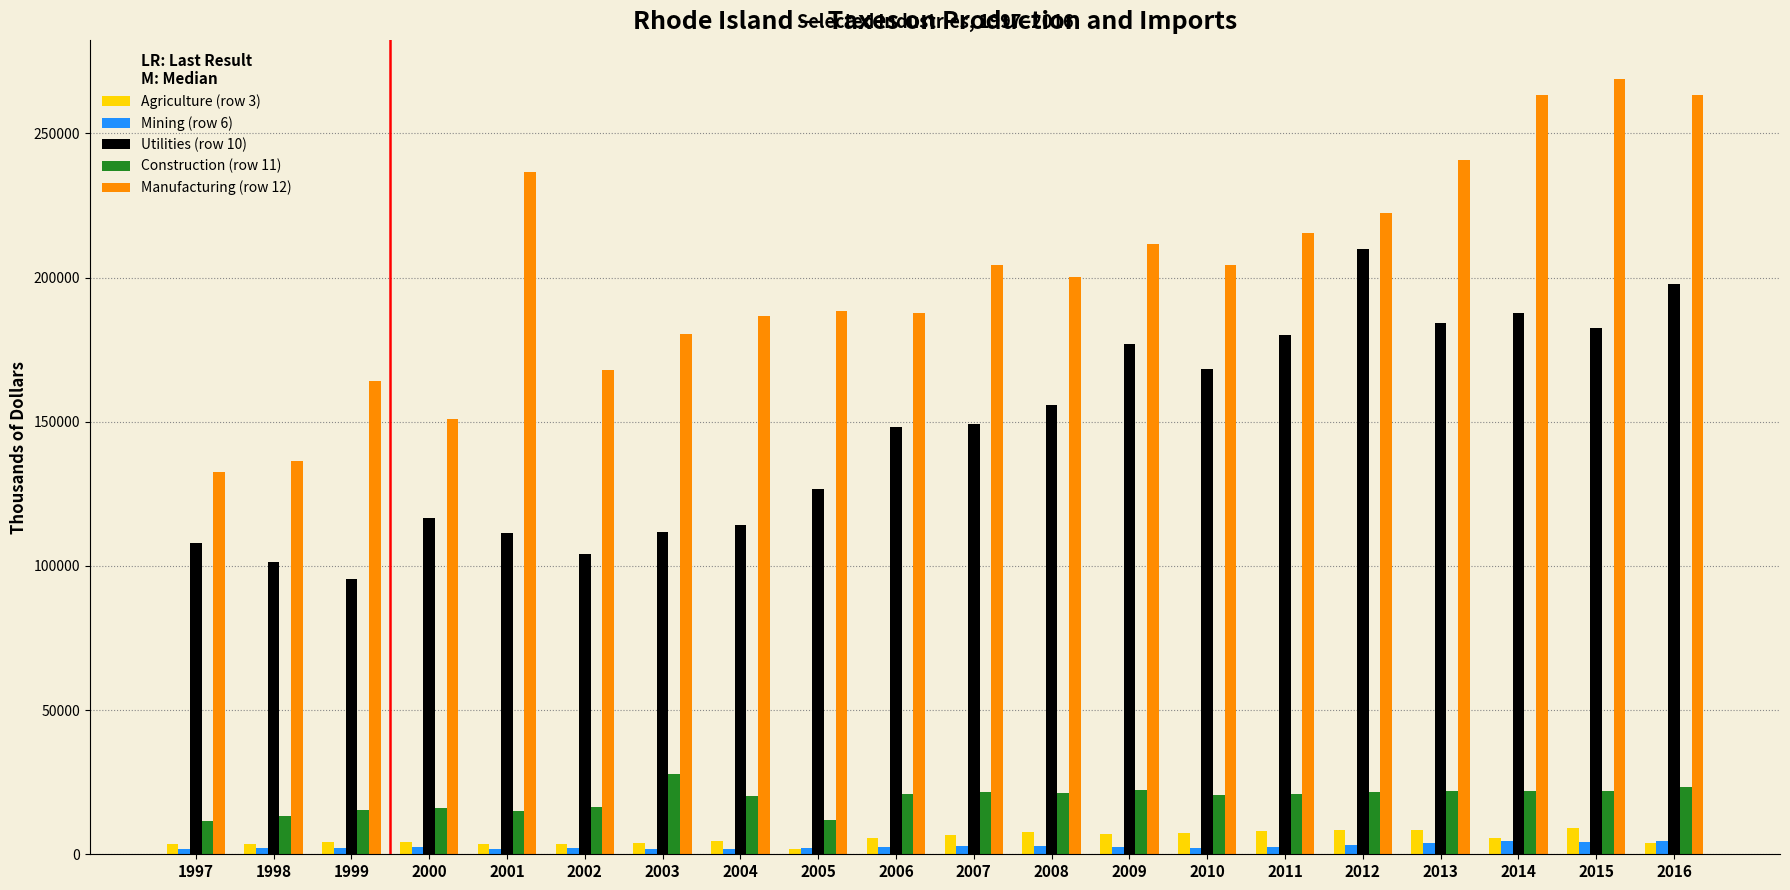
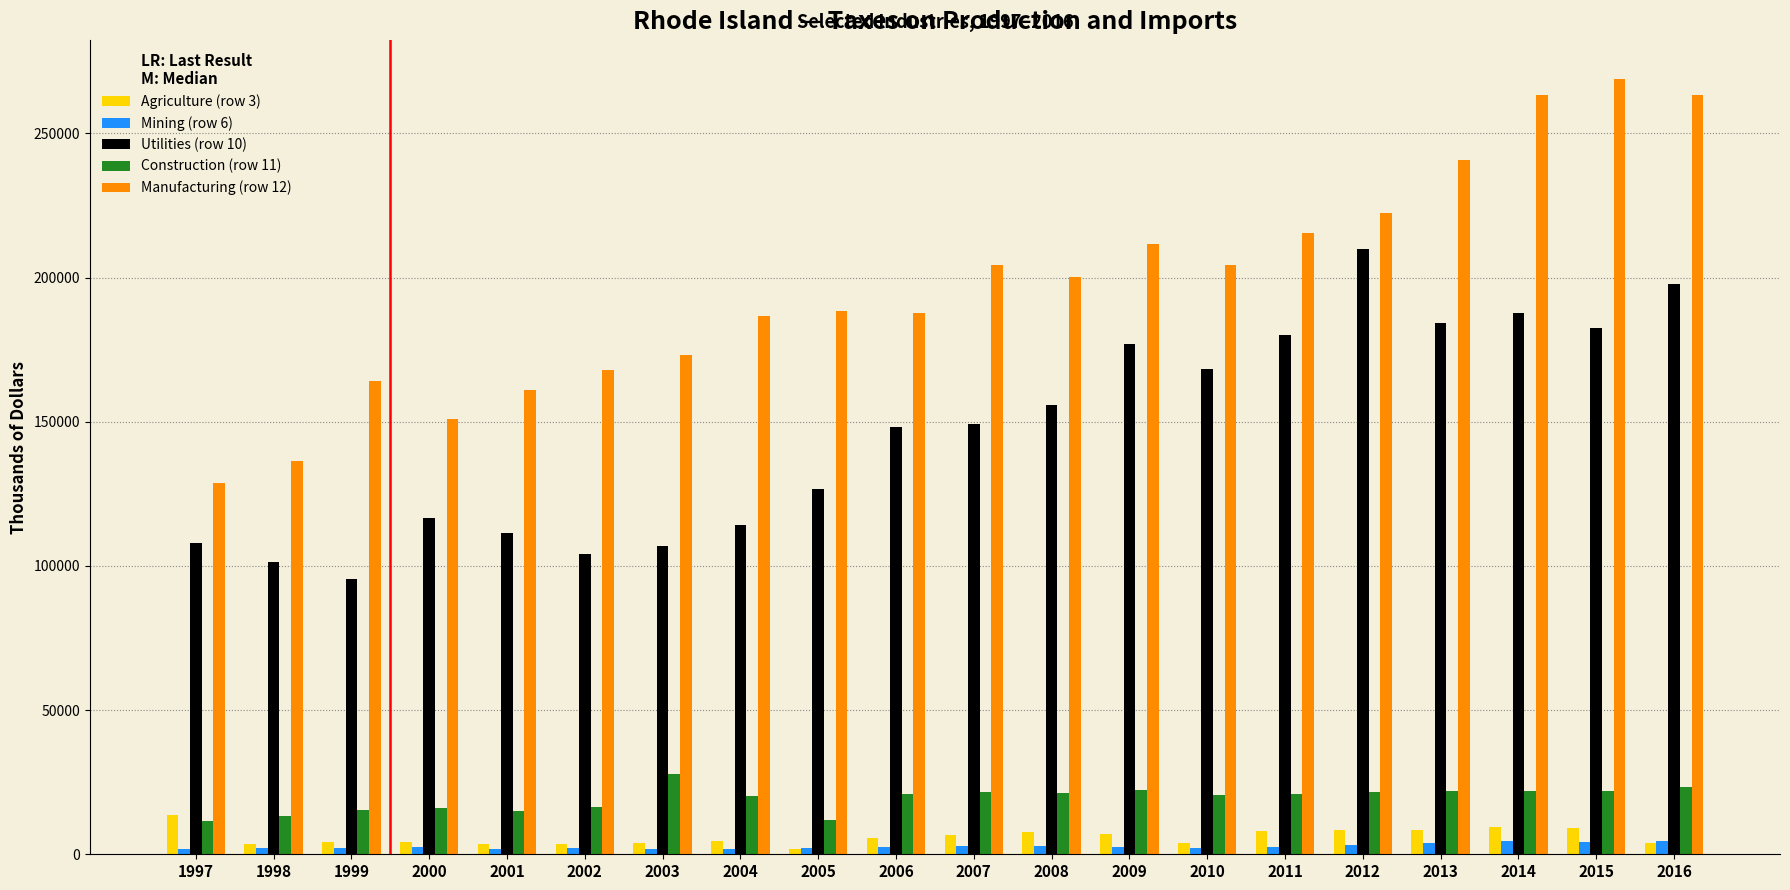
Agriculture (row 3), 1997: 4000 -> 14000
Manufacturing (row 12), 1997: 132000 -> 129000
Manufacturing (row 12), 2001: 237000 -> 161000
Utilities (row 10), 2003: 112000 -> 107000
Manufacturing (row 12), 2003: 180000 -> 173000
Agriculture (row 3), 2010: 7000 -> 4000
Agriculture (row 3), 2014: 6000 -> 10000
